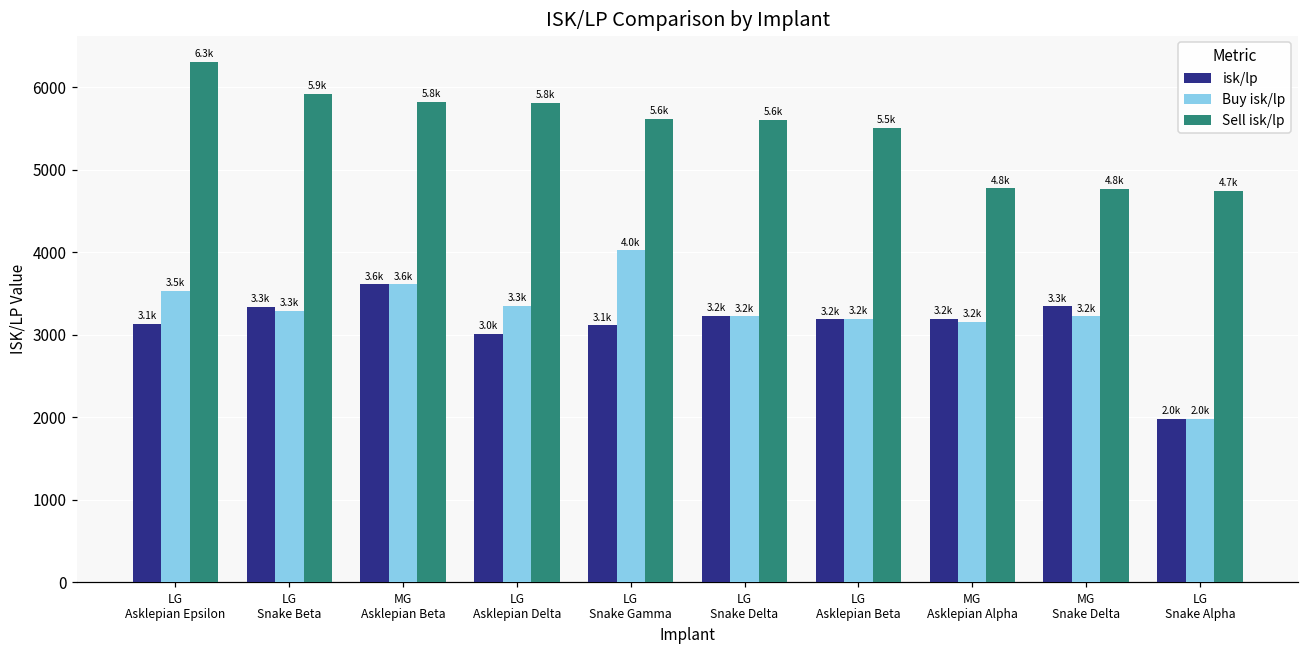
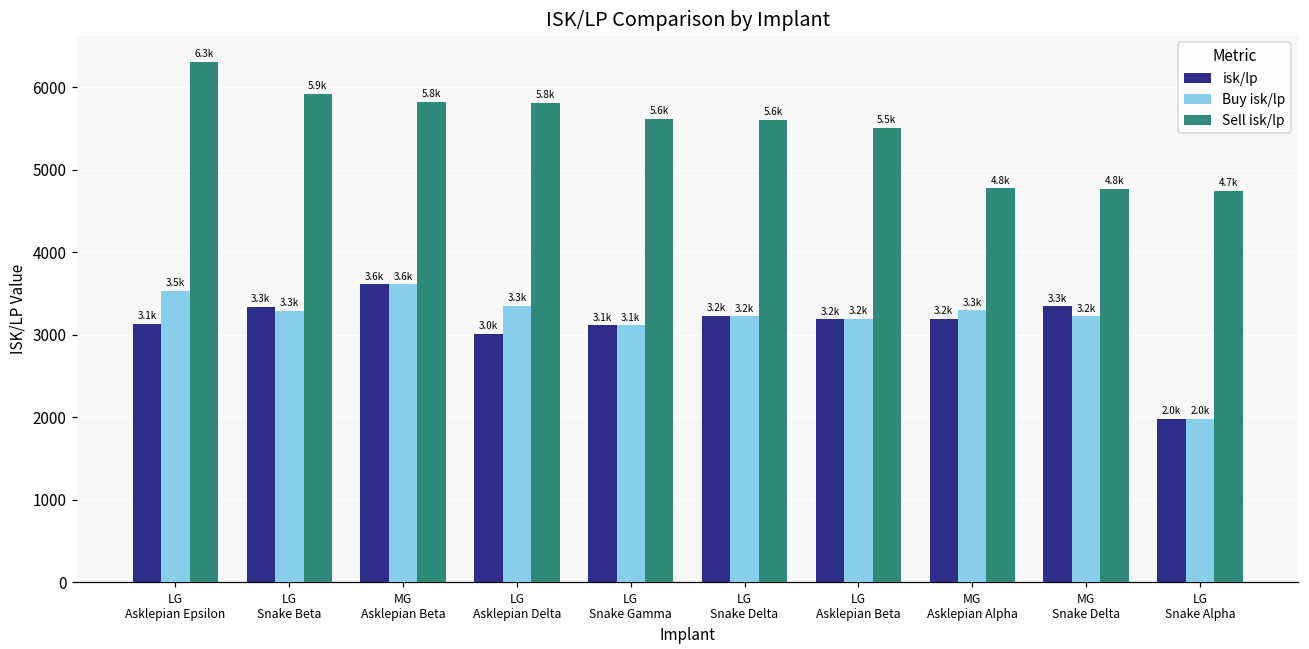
Buy isk/lp, LG Snake Gamma: 4.0k -> 3.1k
Buy isk/lp, MG Asklepian Alpha: 3.2k -> 3.3k
